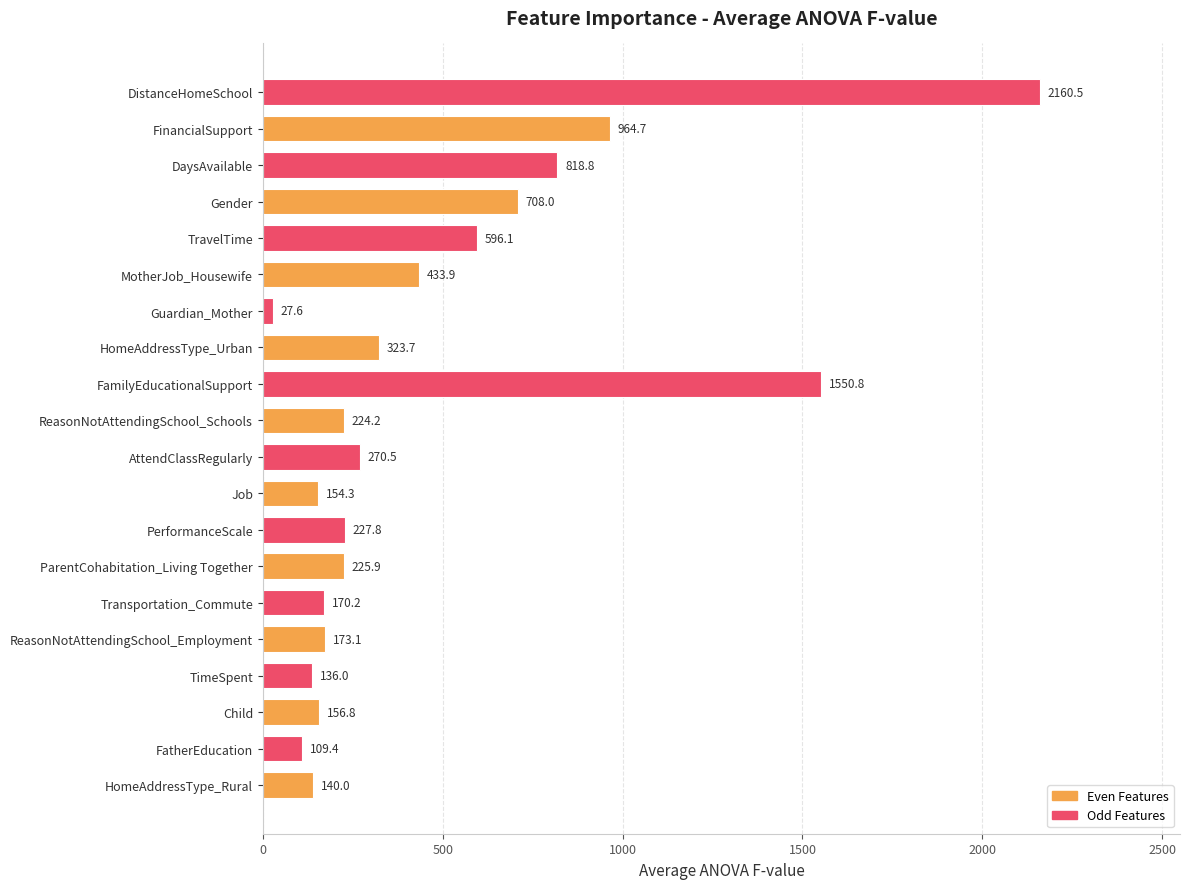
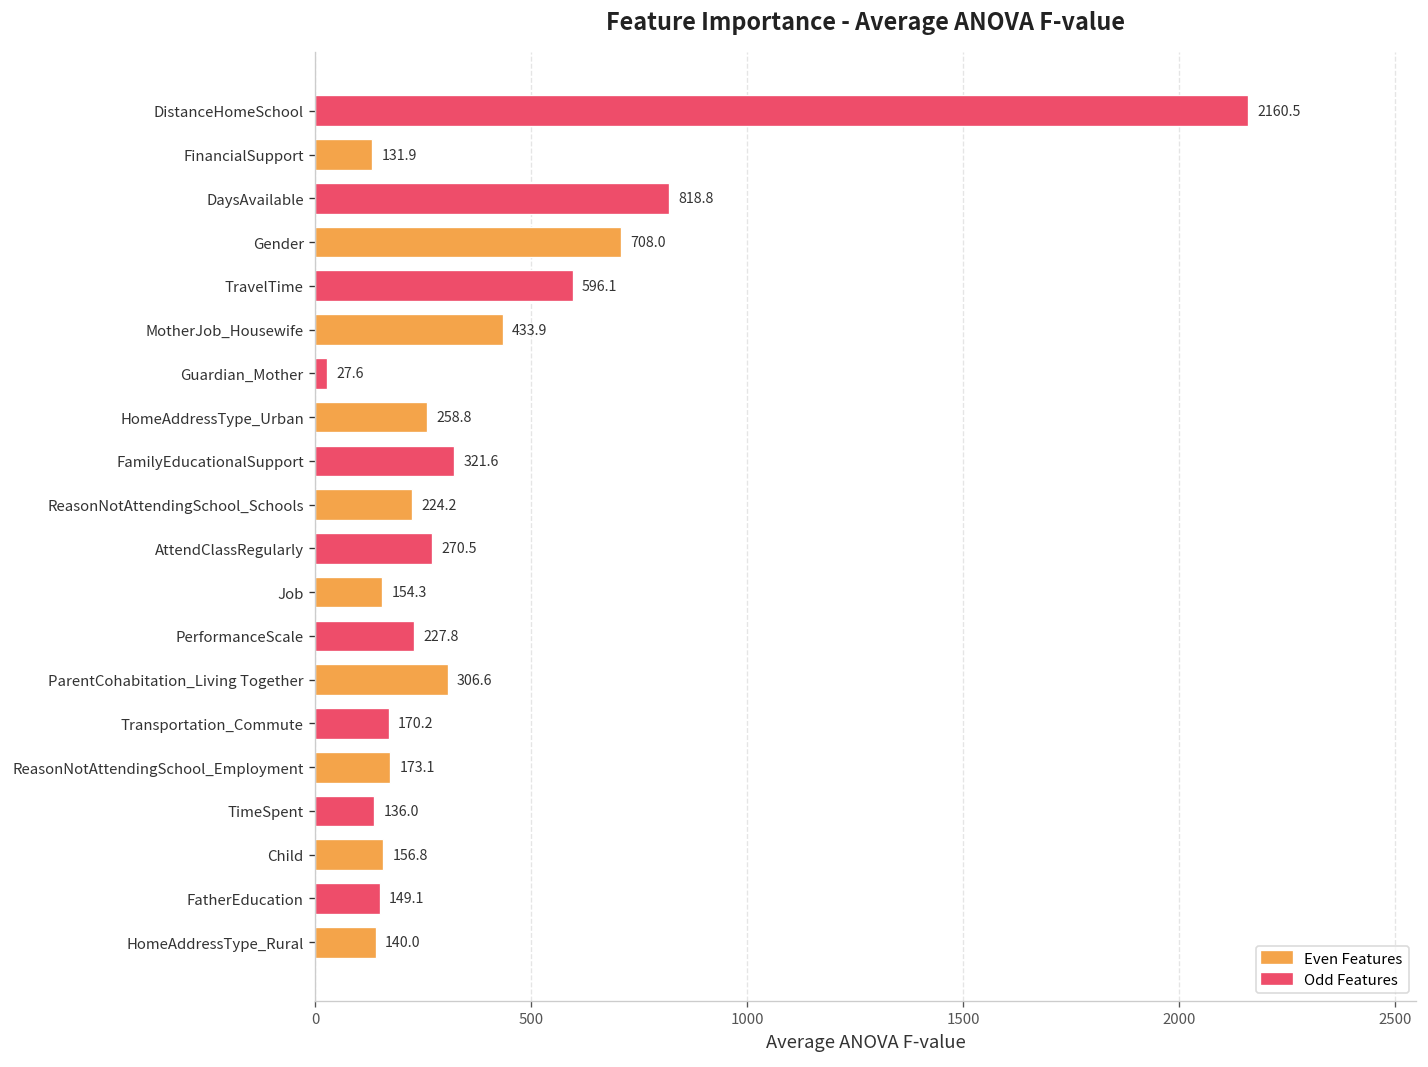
FinancialSupport: 964.7 -> 131.9
HomeAddressType_Urban: 323.7 -> 258.8
FamilyEducationalSupport: 1550.8 -> 321.6
ParentCohabitation_Living Together: 225.9 -> 306.6
FatherEducation: 109.4 -> 149.1
